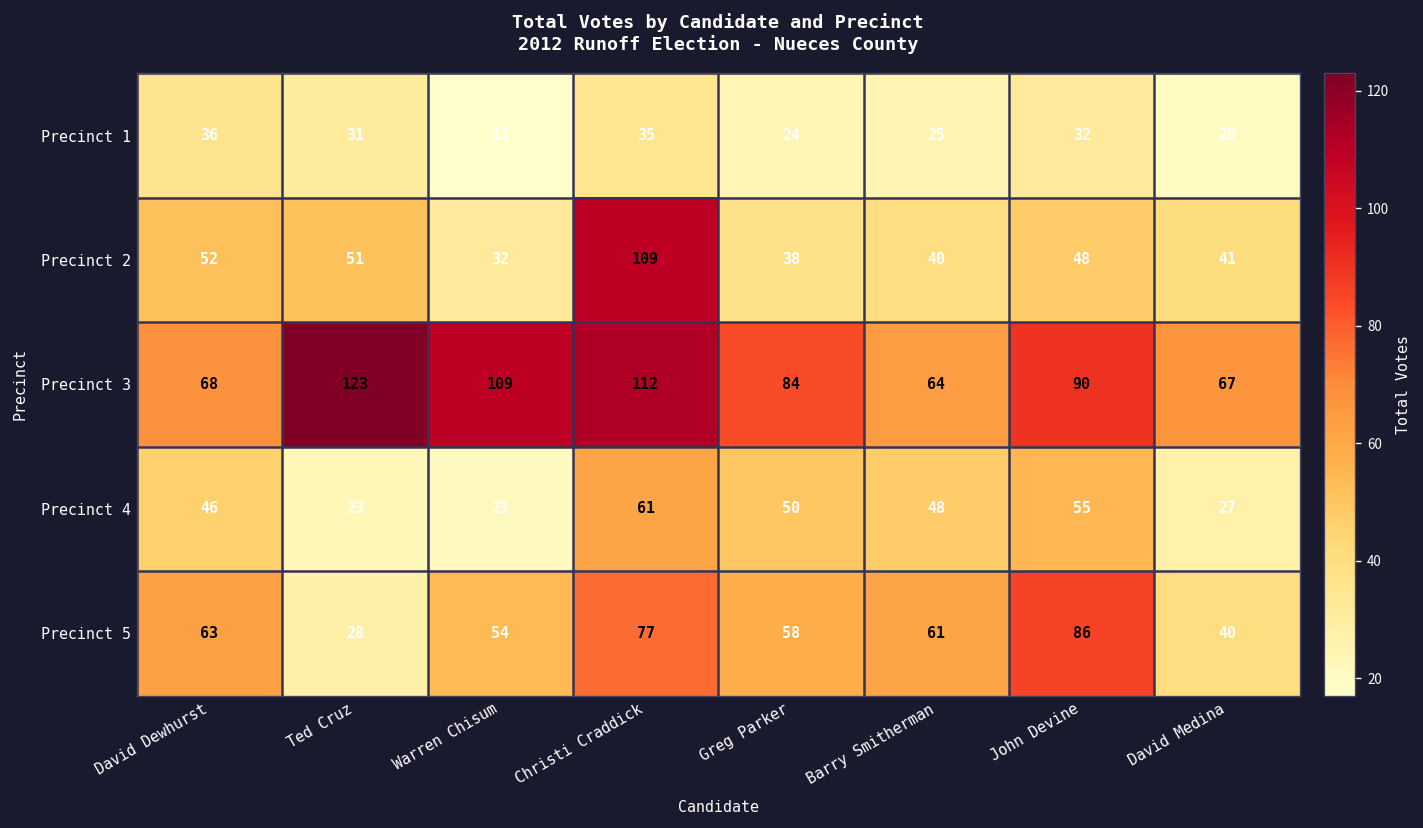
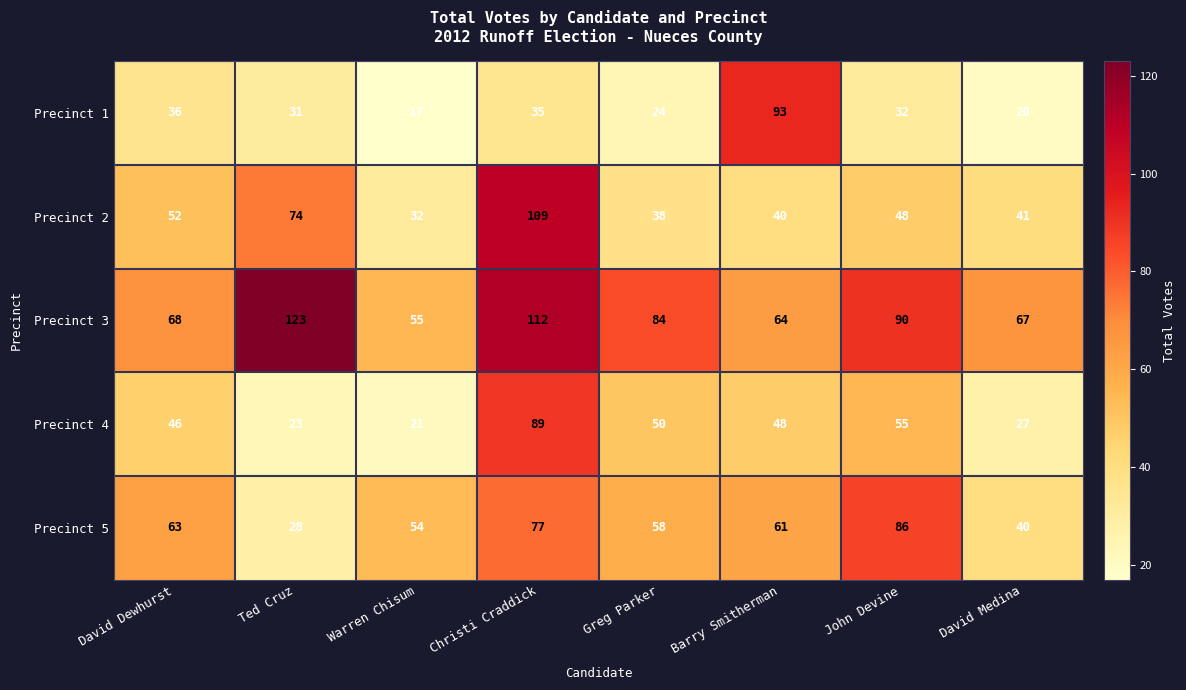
Precinct 1, Barry Smitherman: 25 -> 93
Precinct 2, Ted Cruz: 51 -> 74
Precinct 3, Warren Chisum: 109 -> 55
Precinct 4, Christi Craddick: 61 -> 89
